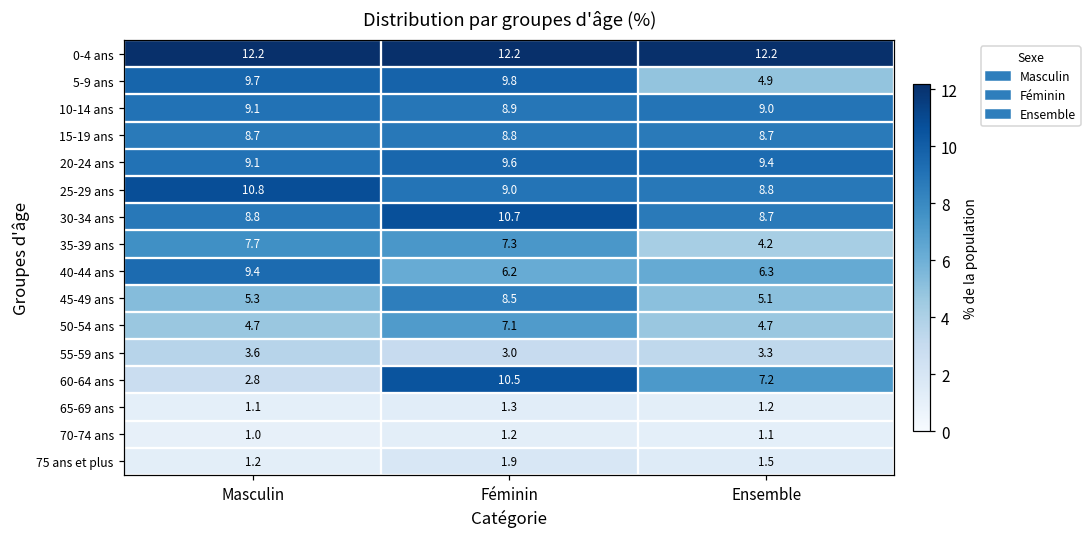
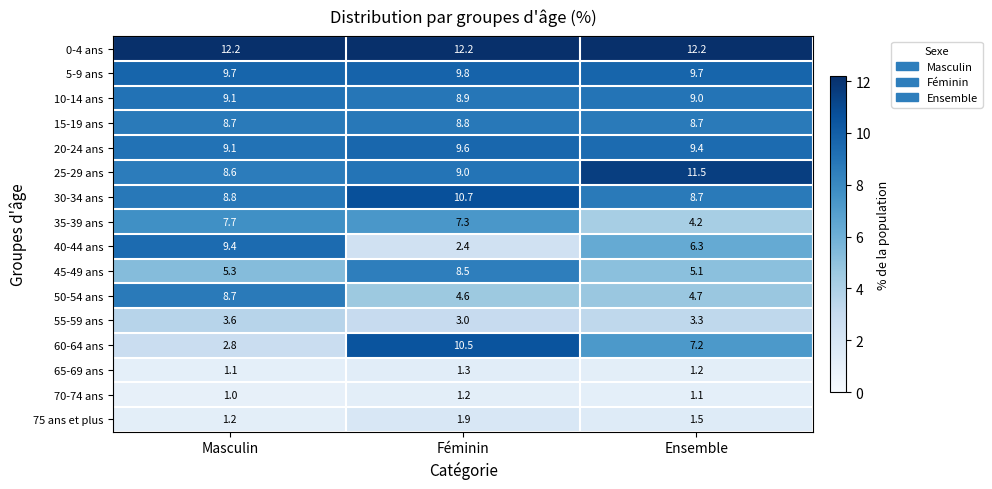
5-9 ans, Ensemble: 4.9 -> 9.7
25-29 ans, Masculin: 10.8 -> 8.6
25-29 ans, Ensemble: 8.8 -> 11.5
40-44 ans, Féminin: 6.2 -> 2.4
50-54 ans, Masculin: 4.7 -> 8.7
50-54 ans, Féminin: 7.1 -> 4.6
